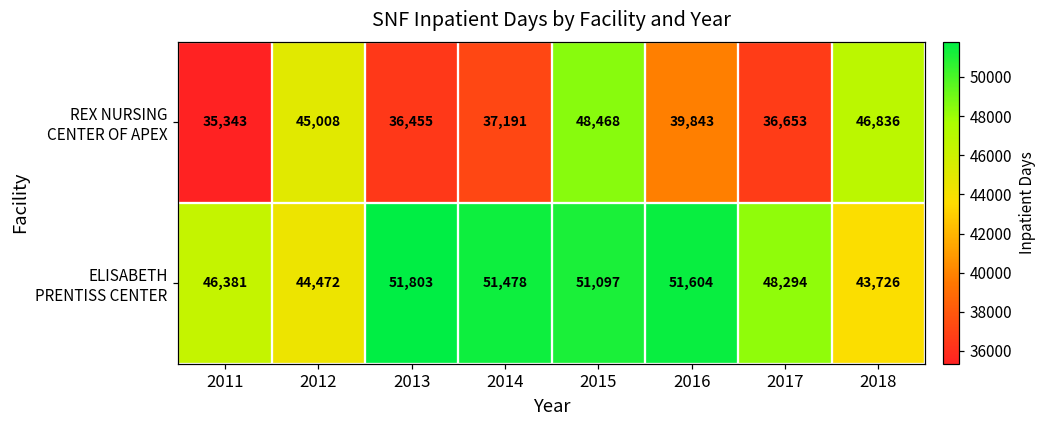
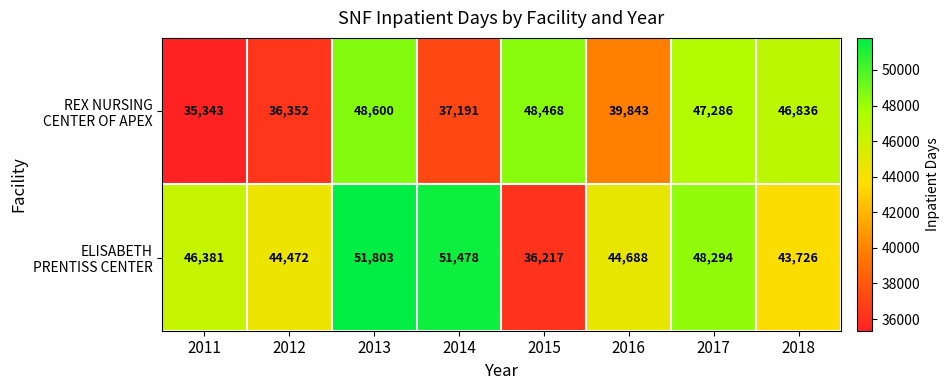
REX NURSING CENTER OF APEX, 2012: 45,008 -> 36,352
REX NURSING CENTER OF APEX, 2013: 36,455 -> 48,600
REX NURSING CENTER OF APEX, 2017: 36,653 -> 47,286
ELISABETH PRENTISS CENTER, 2015: 51,097 -> 36,217
ELISABETH PRENTISS CENTER, 2016: 51,604 -> 44,688
